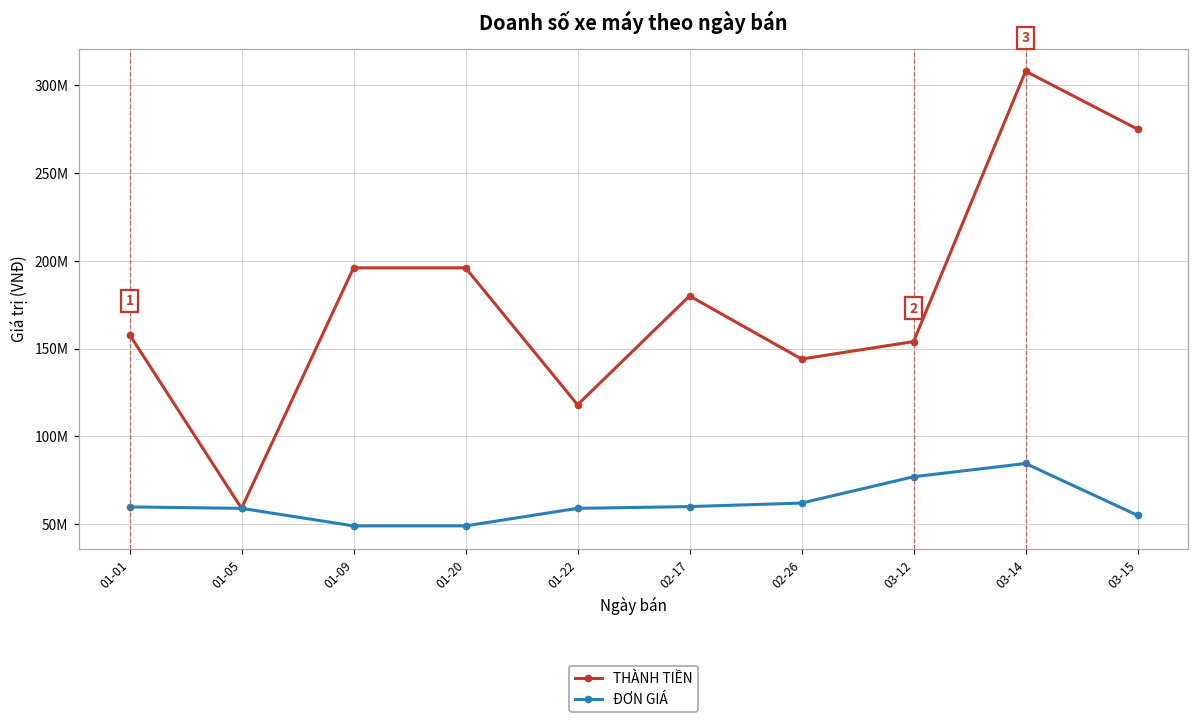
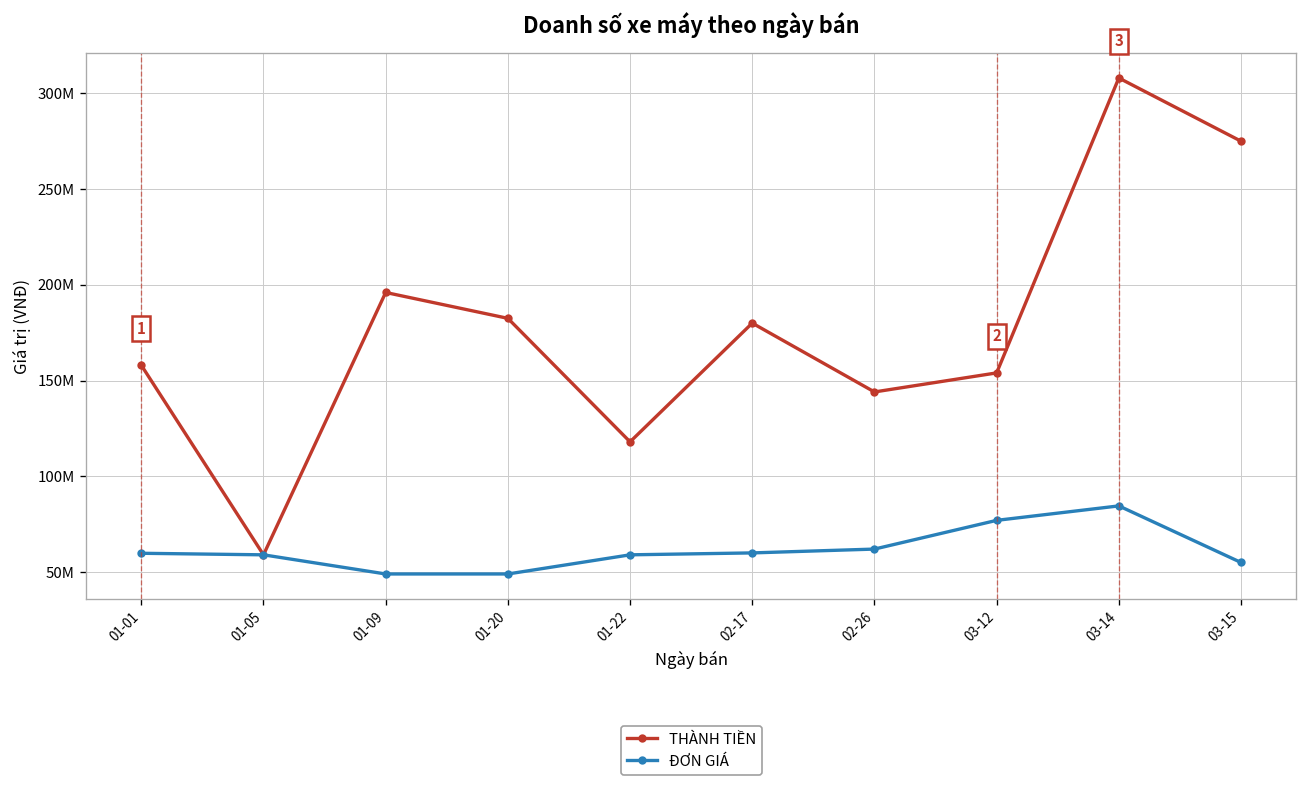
THÀNH TIỀN, 01-20: 196000000 -> 182000000
